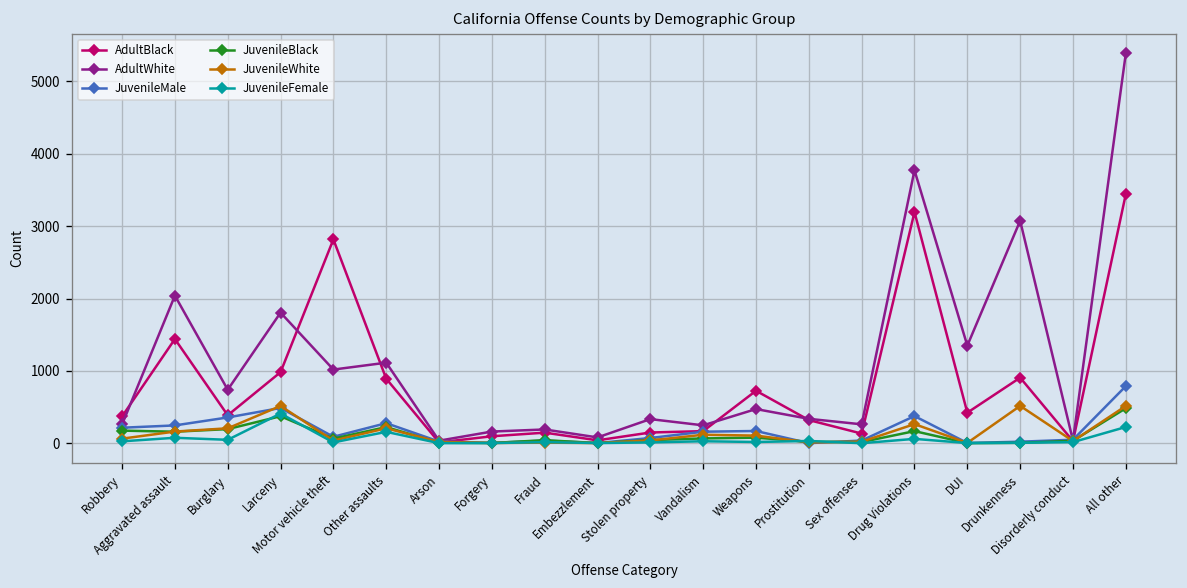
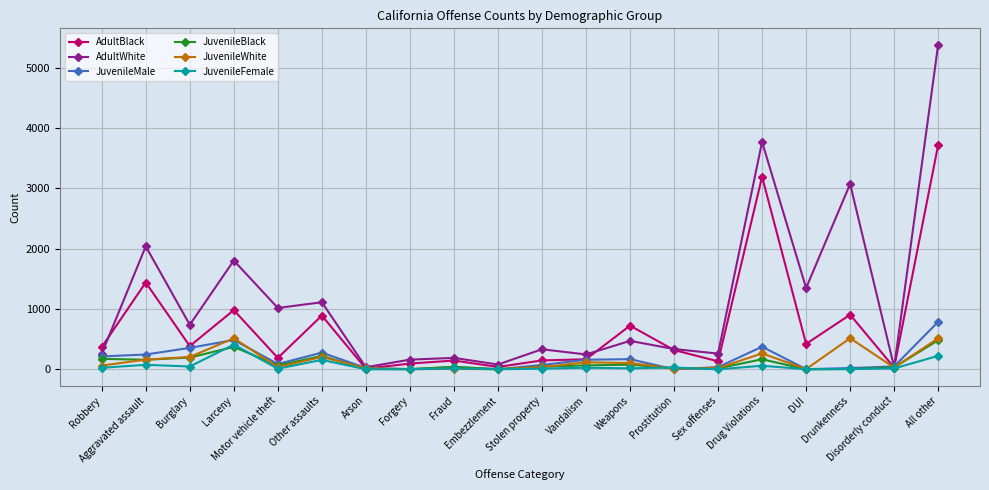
AdultBlack, Motor vehicle theft: 2800 -> 200
AdultBlack, All other: 3400 -> 3700
